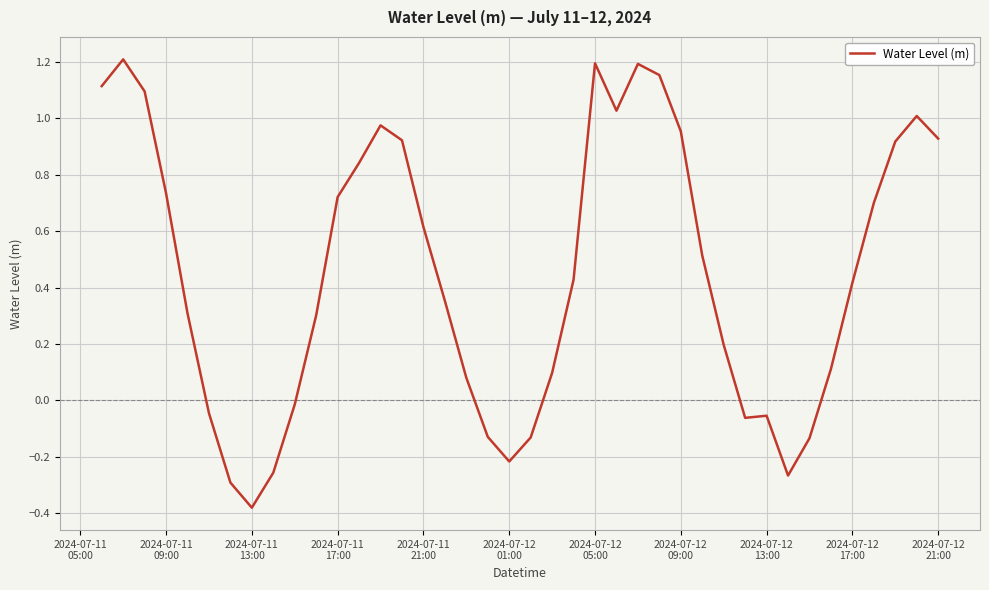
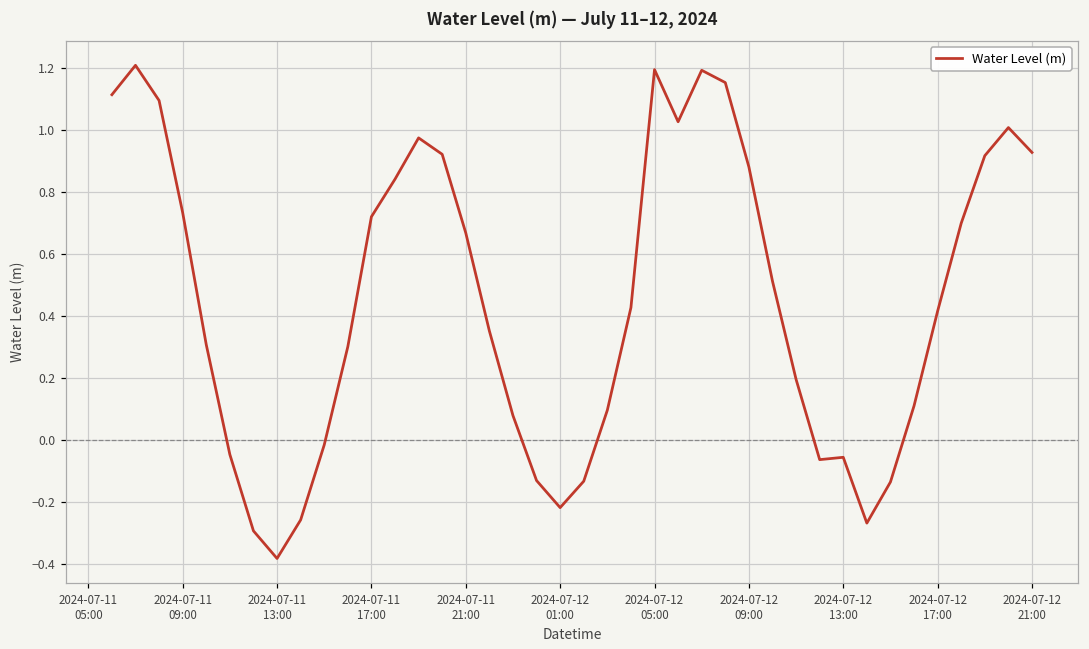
2024-07-11 21:00: 0.61 -> 0.67
2024-07-12 09:00: 0.95 -> 0.88
